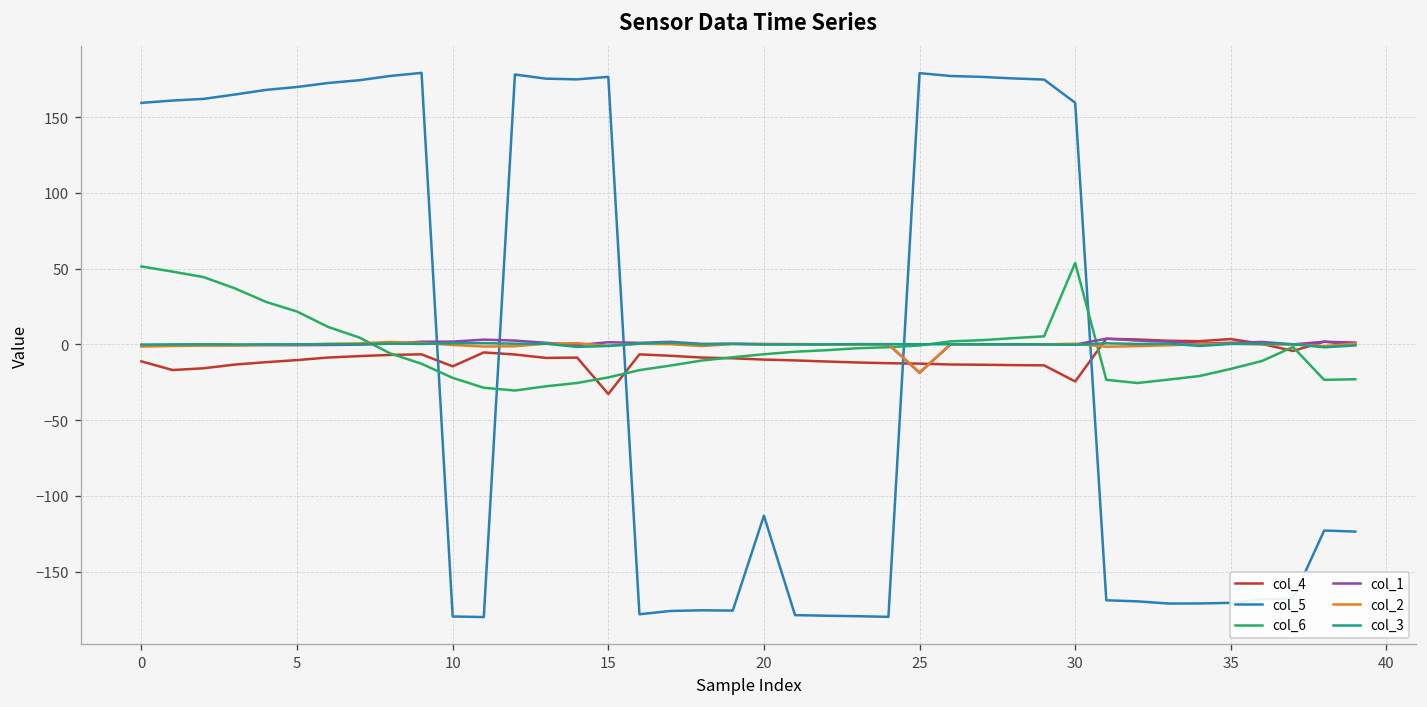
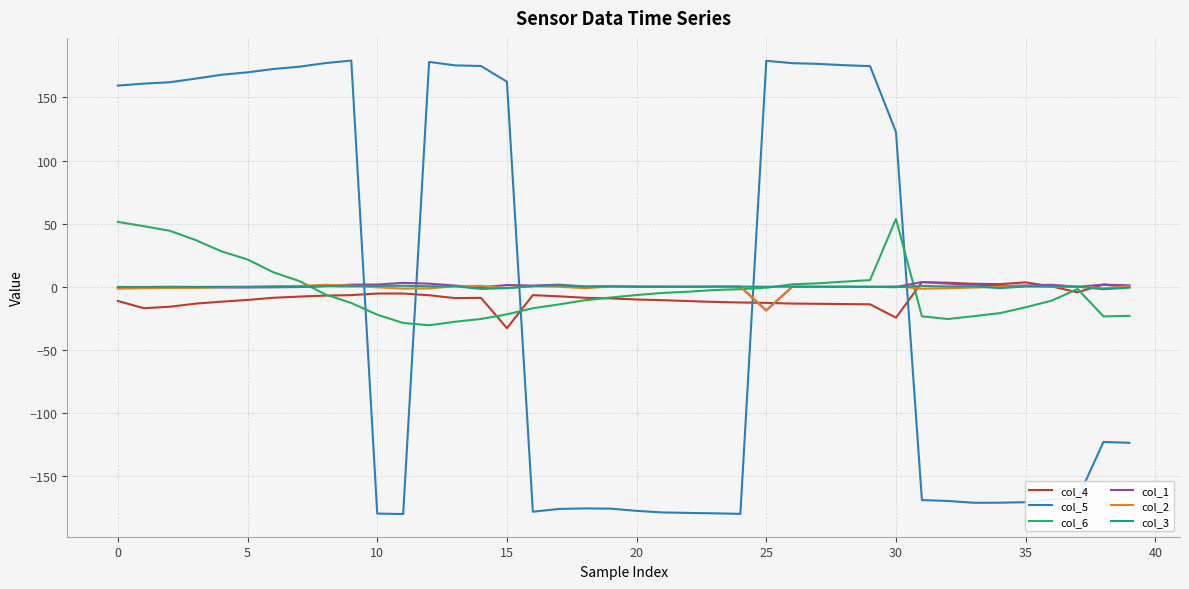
col_4, 10: -15 -> -5
col_5, 15: 177 -> 162
col_5, 20: -113 -> -177
col_5, 30: 159 -> 123
